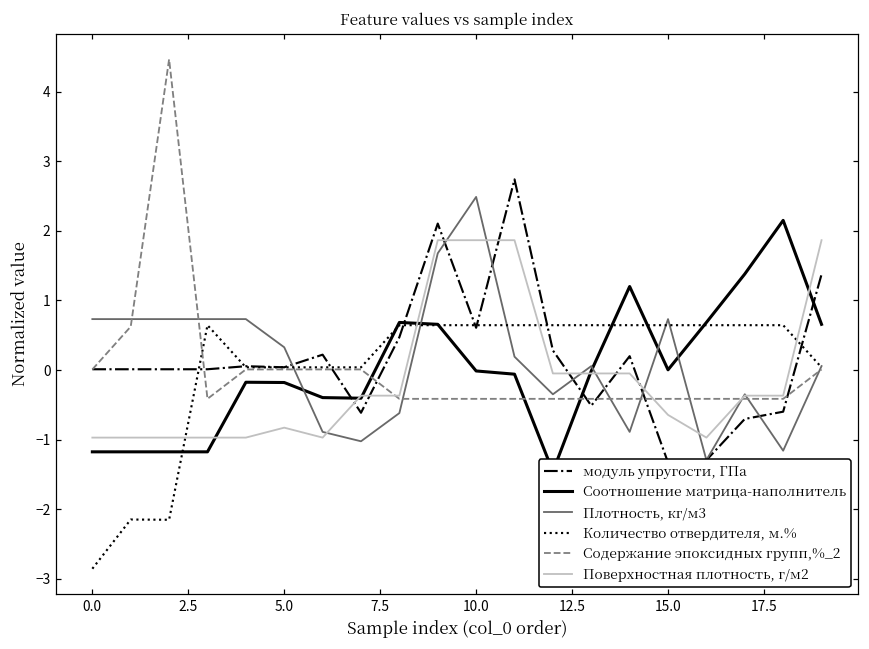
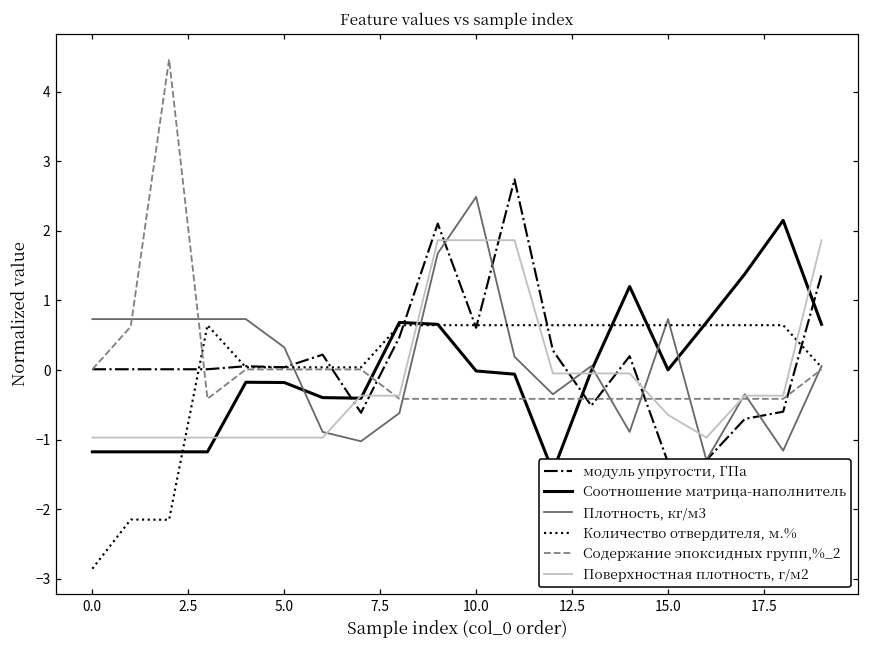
Поверхностная плотность, г/м2, 5.0: -0.8 -> -1.0
